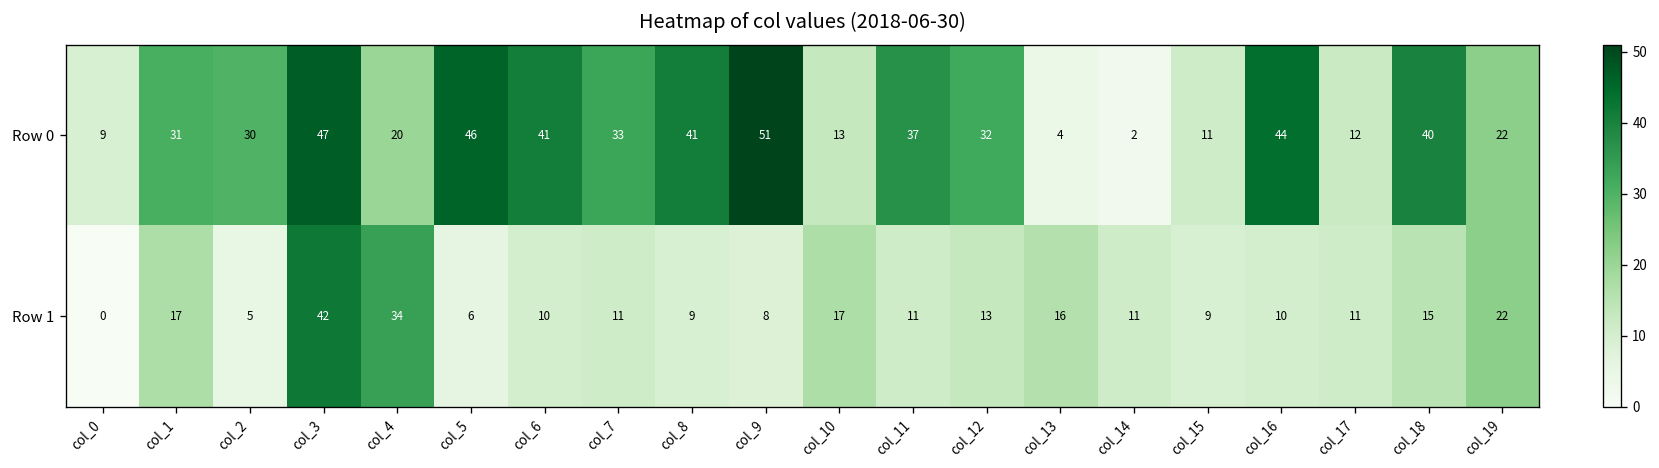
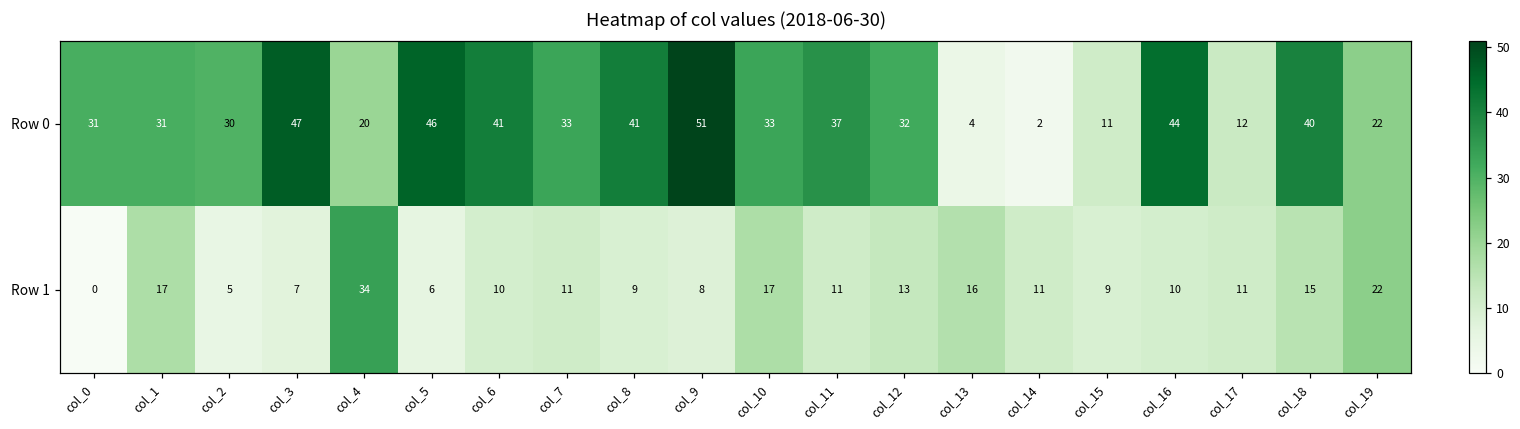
Row 0, col_0: 9 -> 31
Row 0, col_10: 13 -> 33
Row 1, col_3: 42 -> 7
